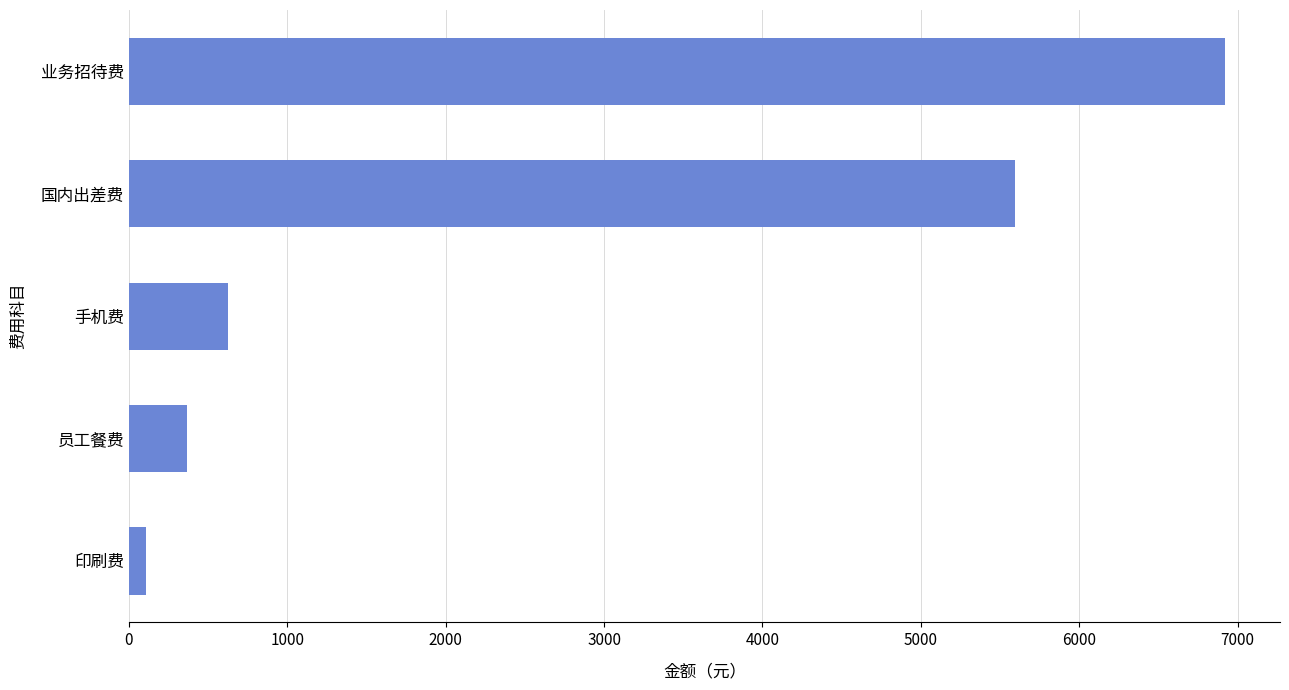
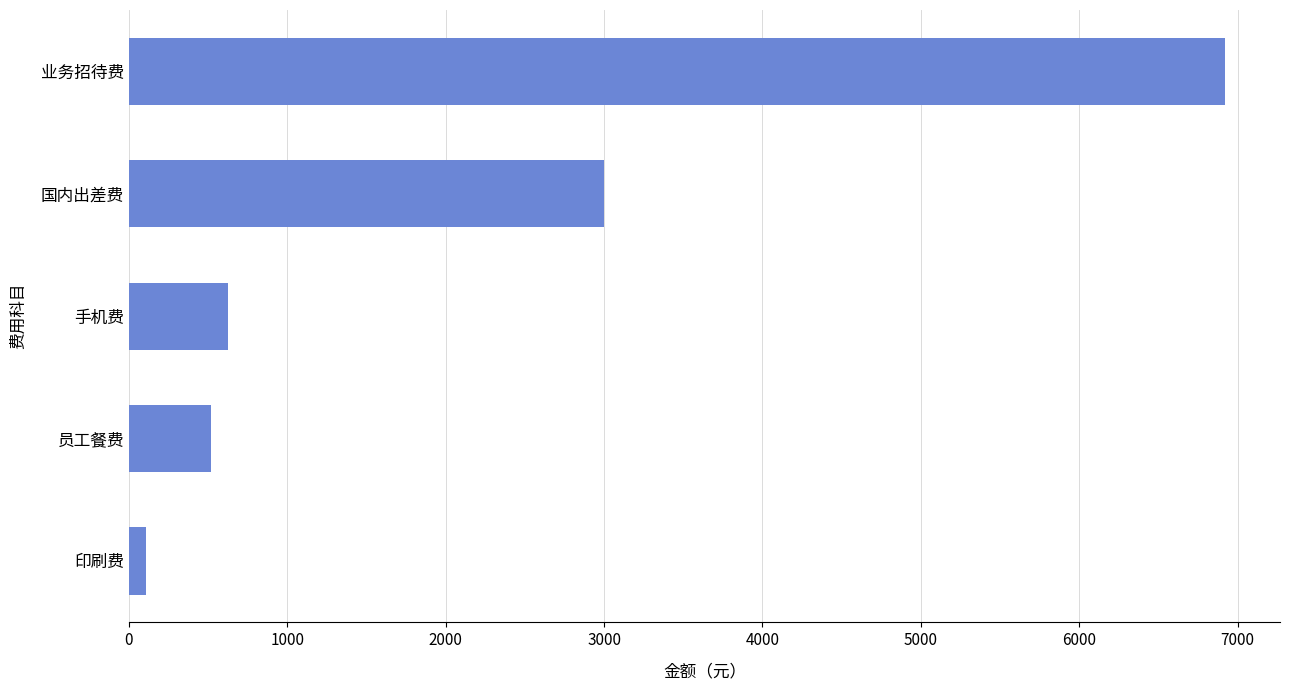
国内出差费: 5590 -> 3000
员工餐费: 360 -> 520
